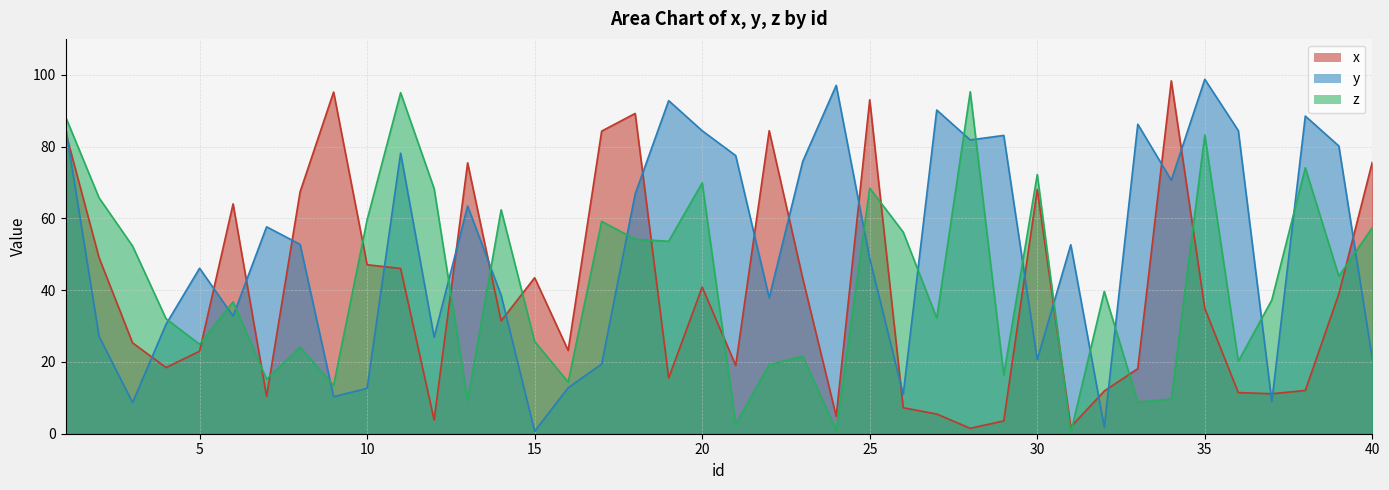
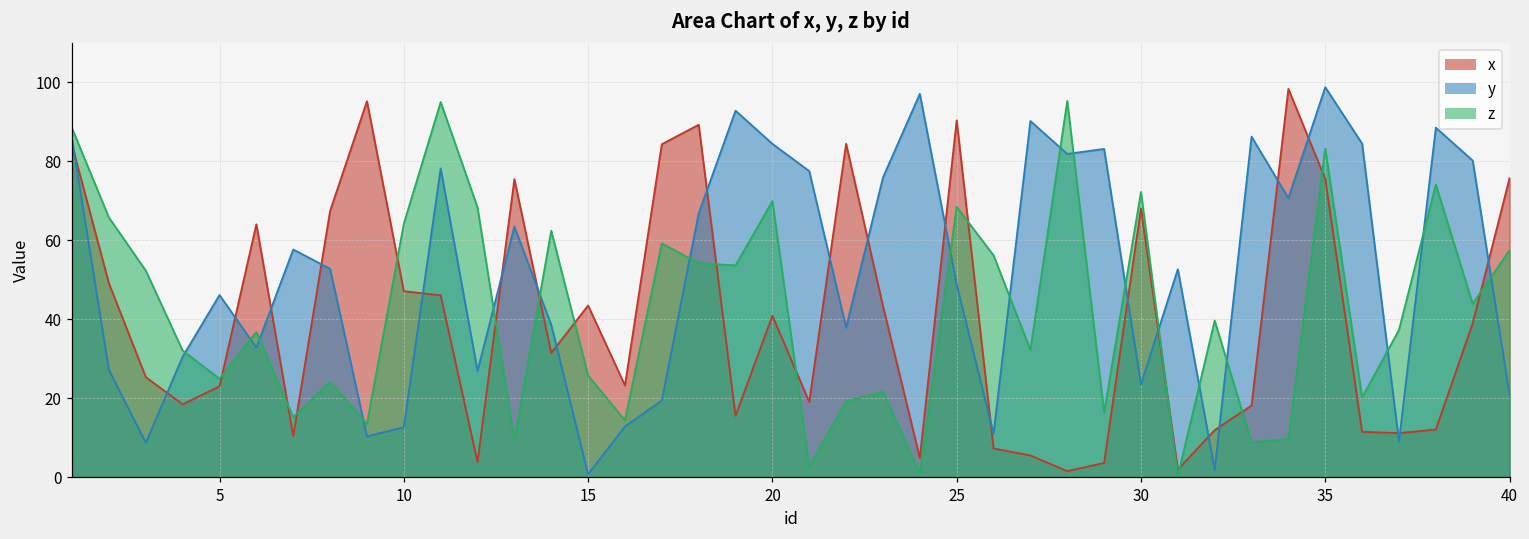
z, 10: 60 -> 64
x, 25: 93 -> 90
y, 30: 21 -> 24
x, 35: 35 -> 76
